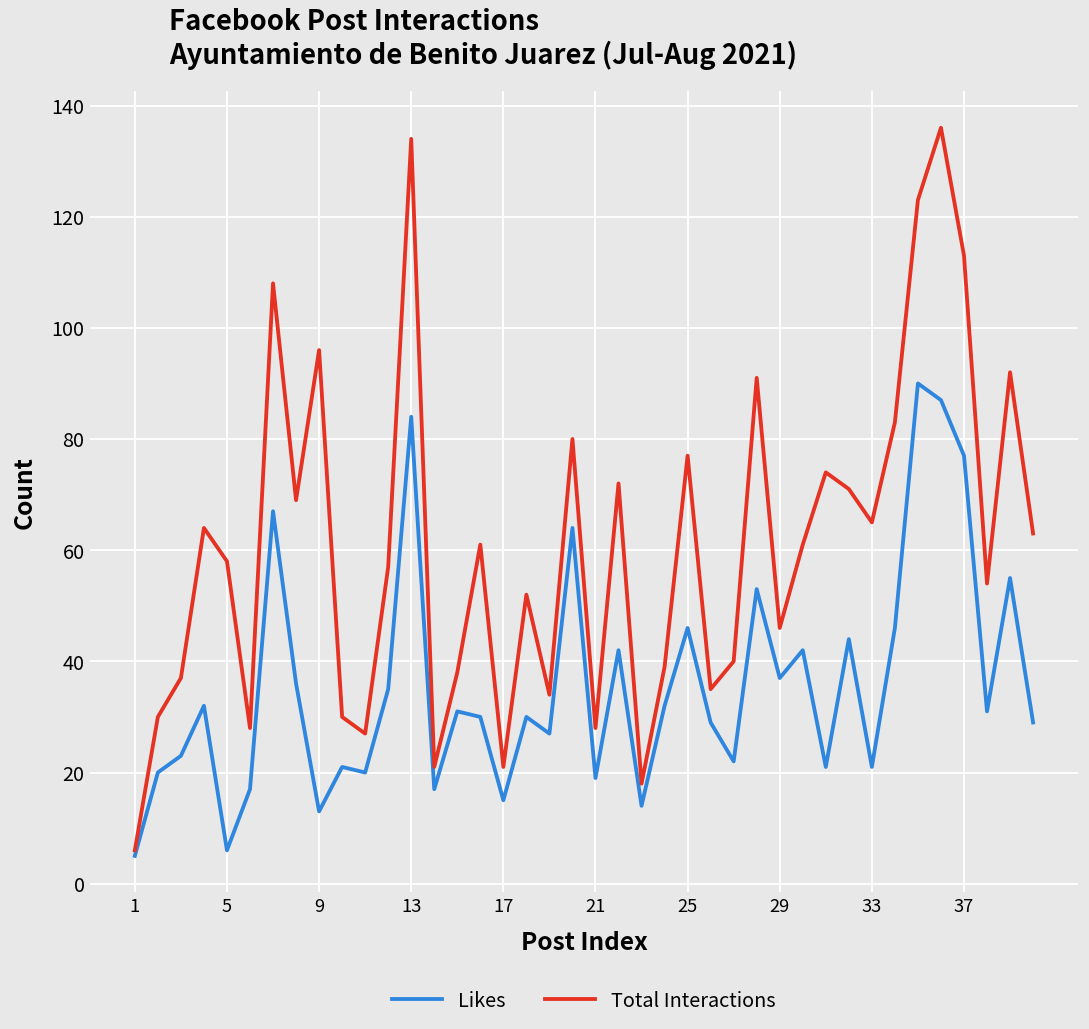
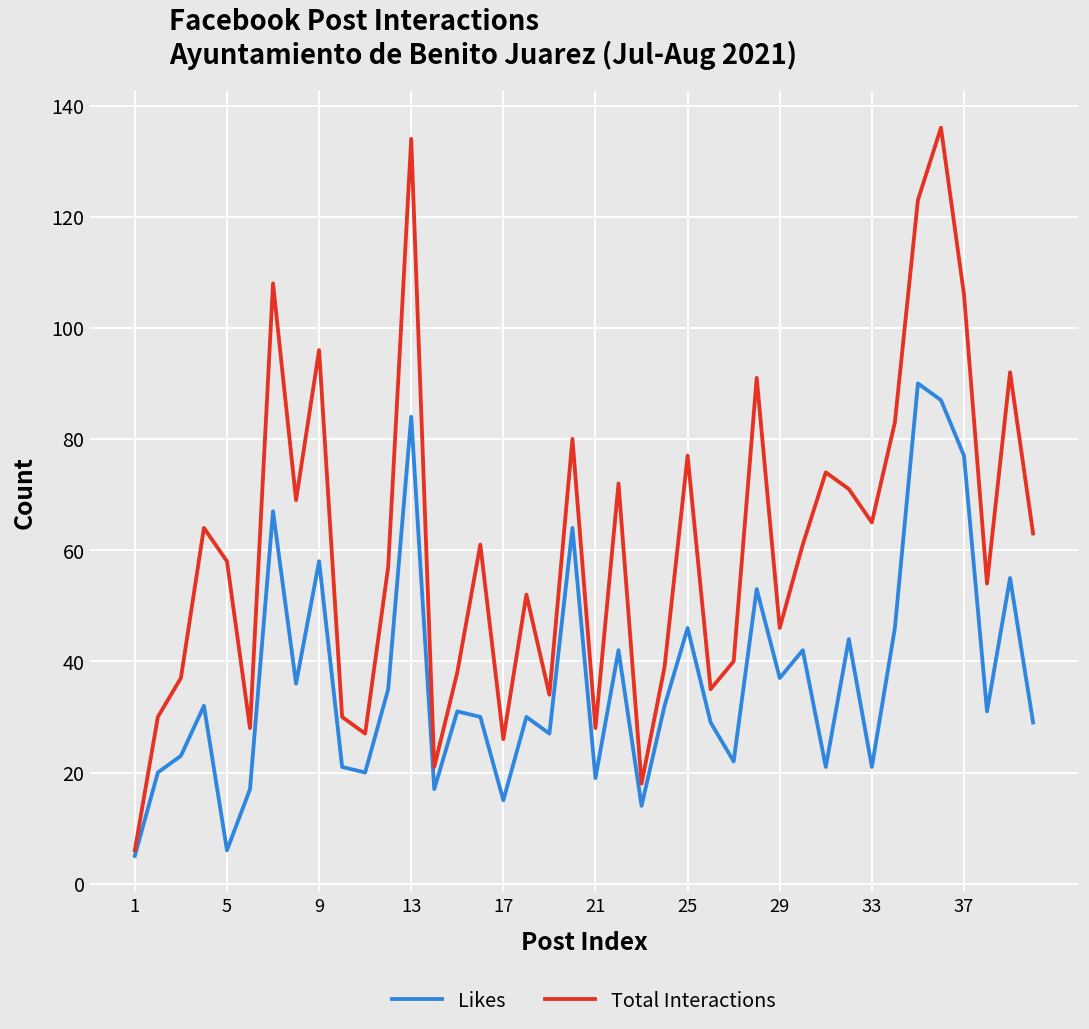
Likes, 9: 13 -> 58
Total Interactions, 17: 21 -> 26
Total Interactions, 37: 113 -> 106
